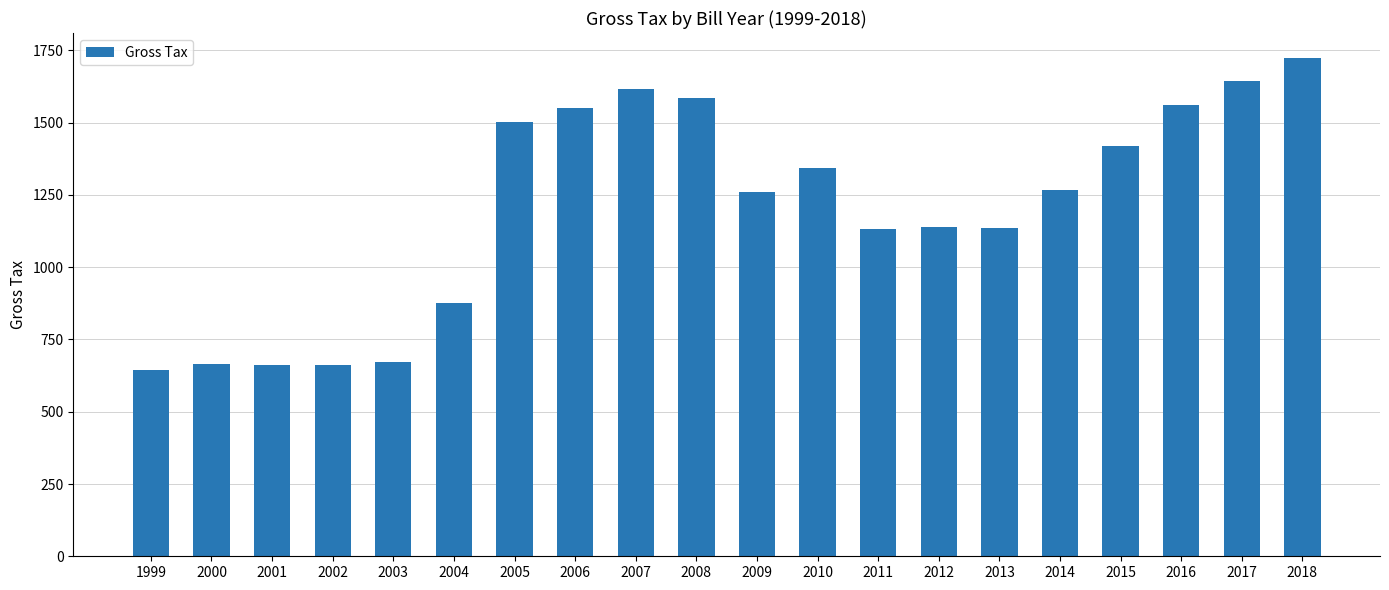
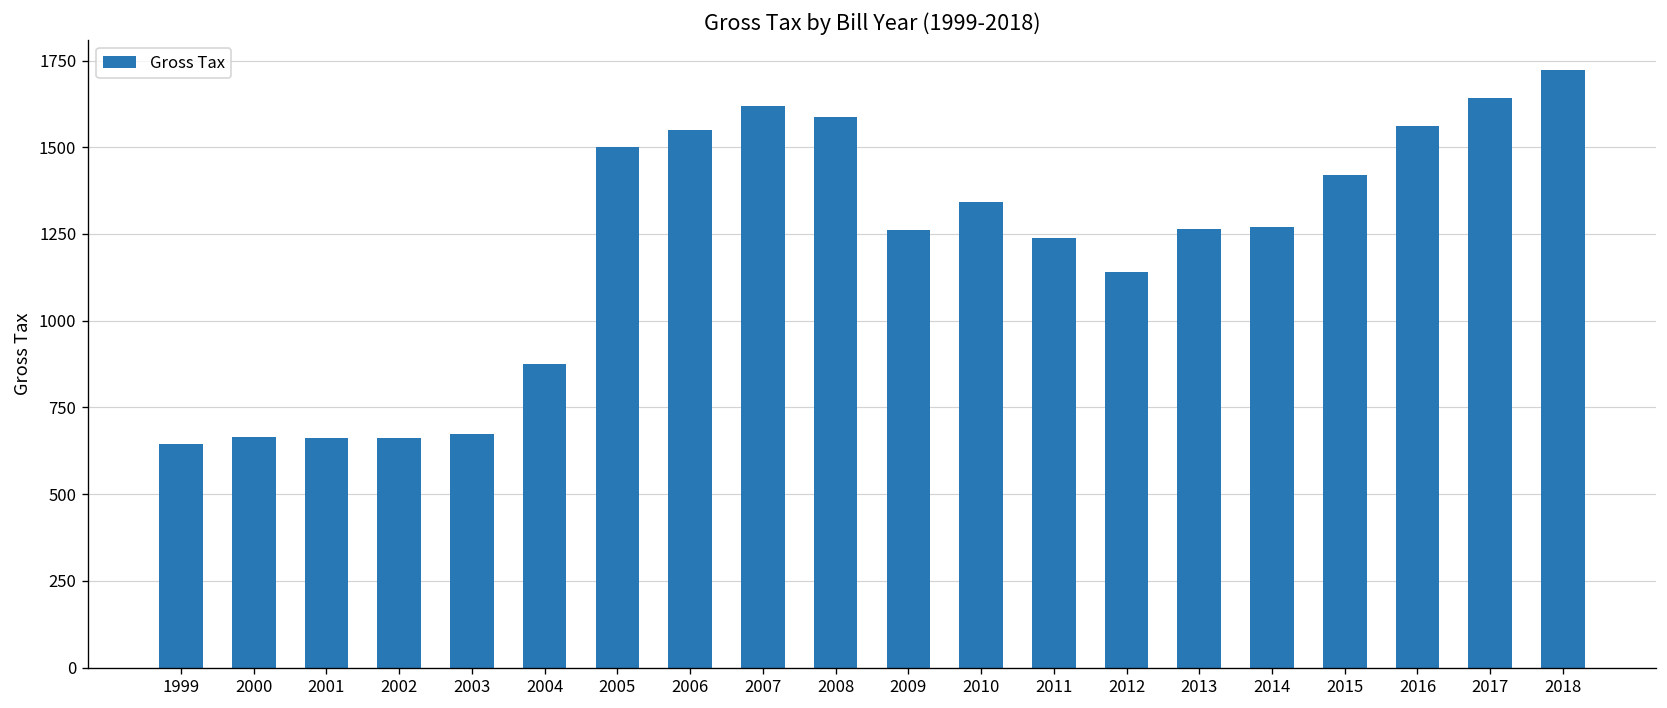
2011: 1130 -> 1240
2013: 1130 -> 1260
